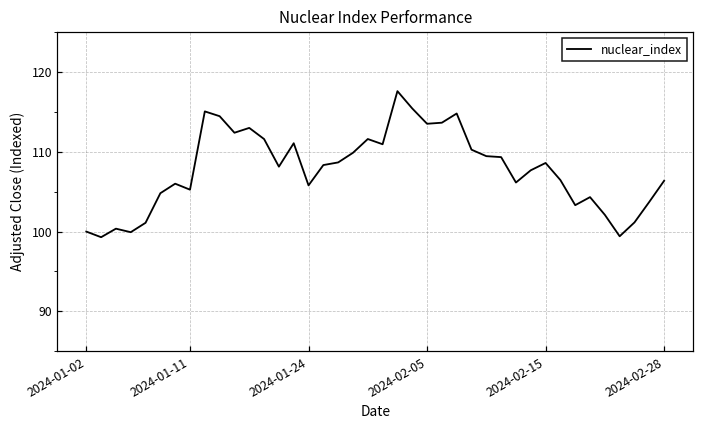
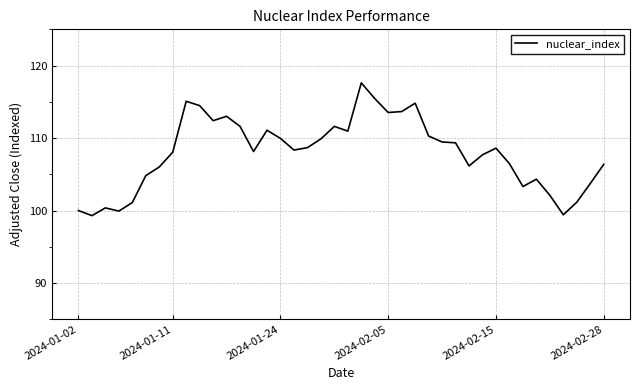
2024-01-11: 105 -> 108
2024-01-24: 106 -> 110
